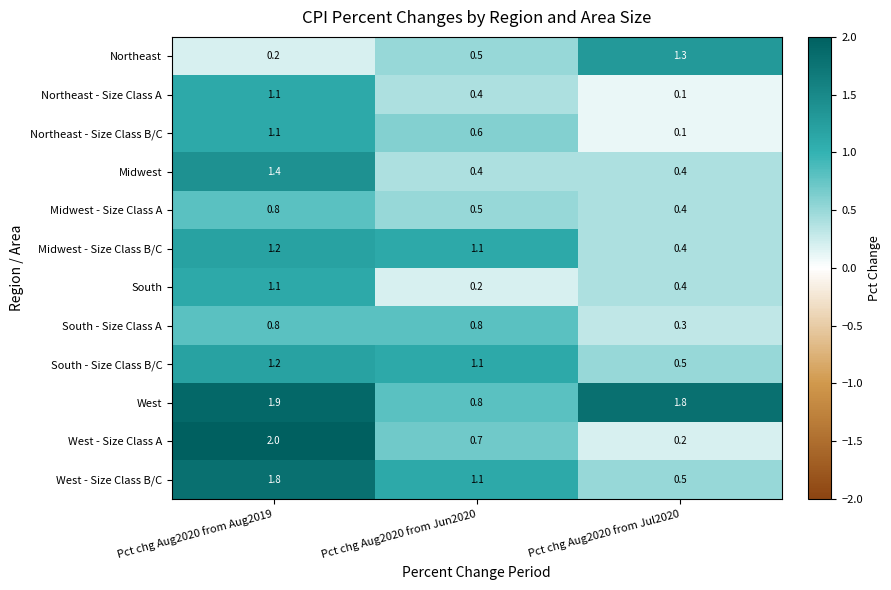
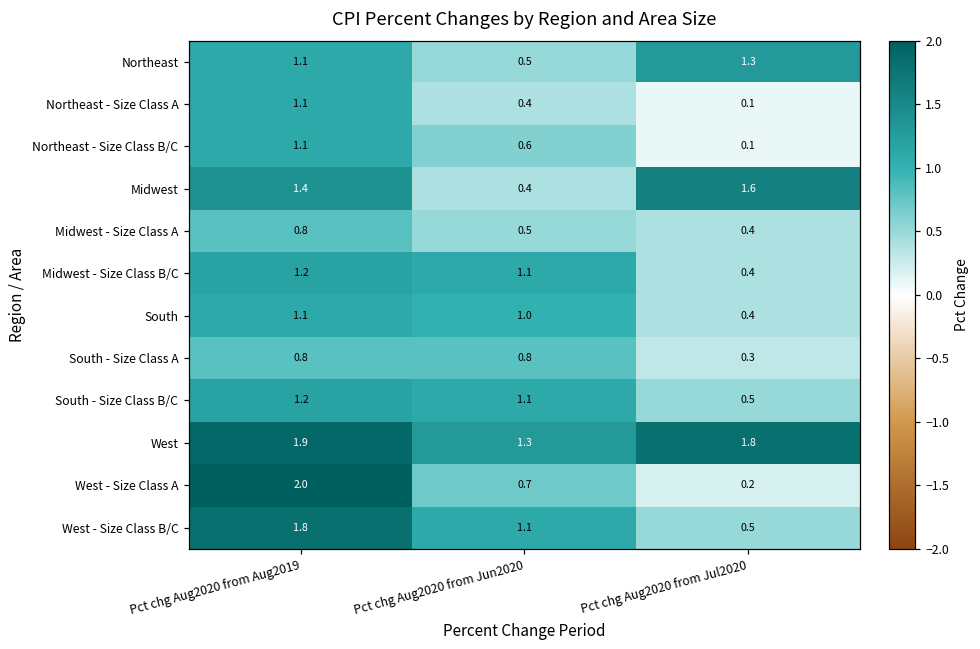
Northeast, Pct chg Aug2020 from Aug2019: 0.2 -> 1.1
Midwest, Pct chg Aug2020 from Jul2020: 0.4 -> 1.6
South, Pct chg Aug2020 from Jun2020: 0.2 -> 1.0
West, Pct chg Aug2020 from Jun2020: 0.8 -> 1.3
